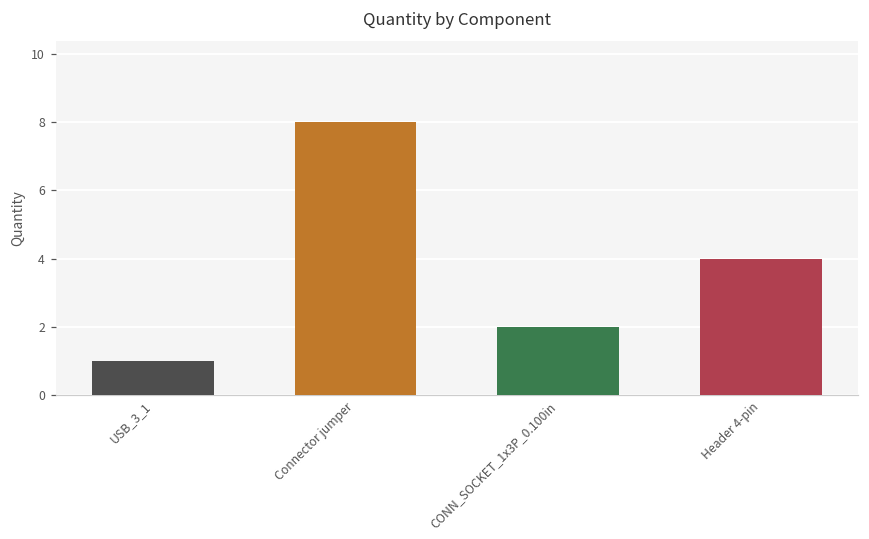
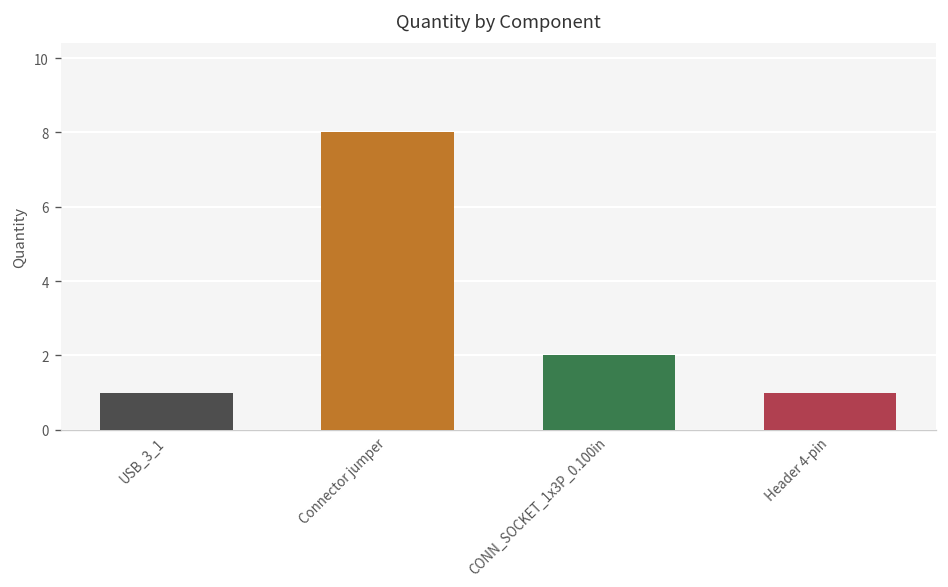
Header 4-pin: 4 -> 1
